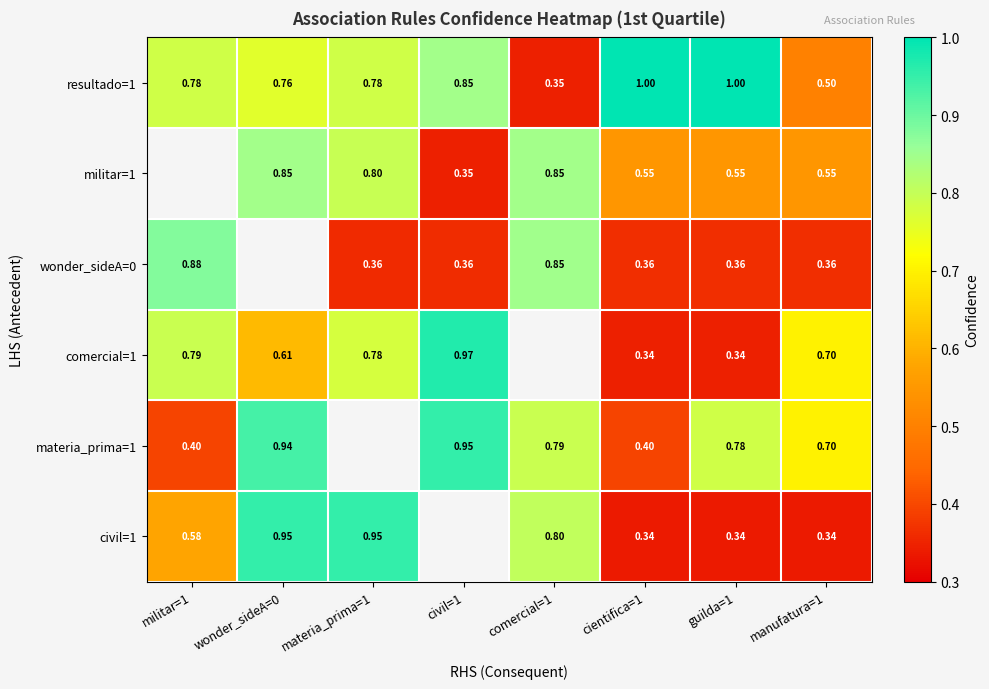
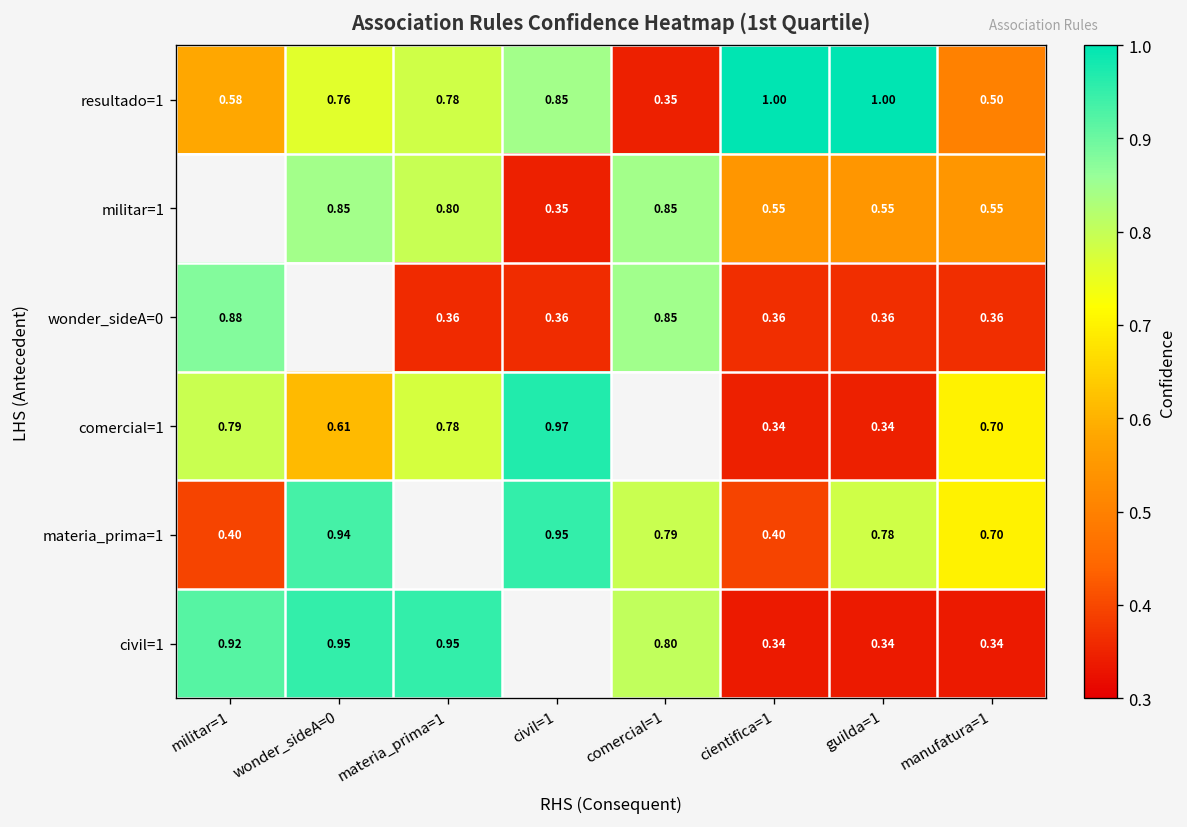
resultado=1, militar=1: 0.78 -> 0.58
civil=1, militar=1: 0.58 -> 0.92
